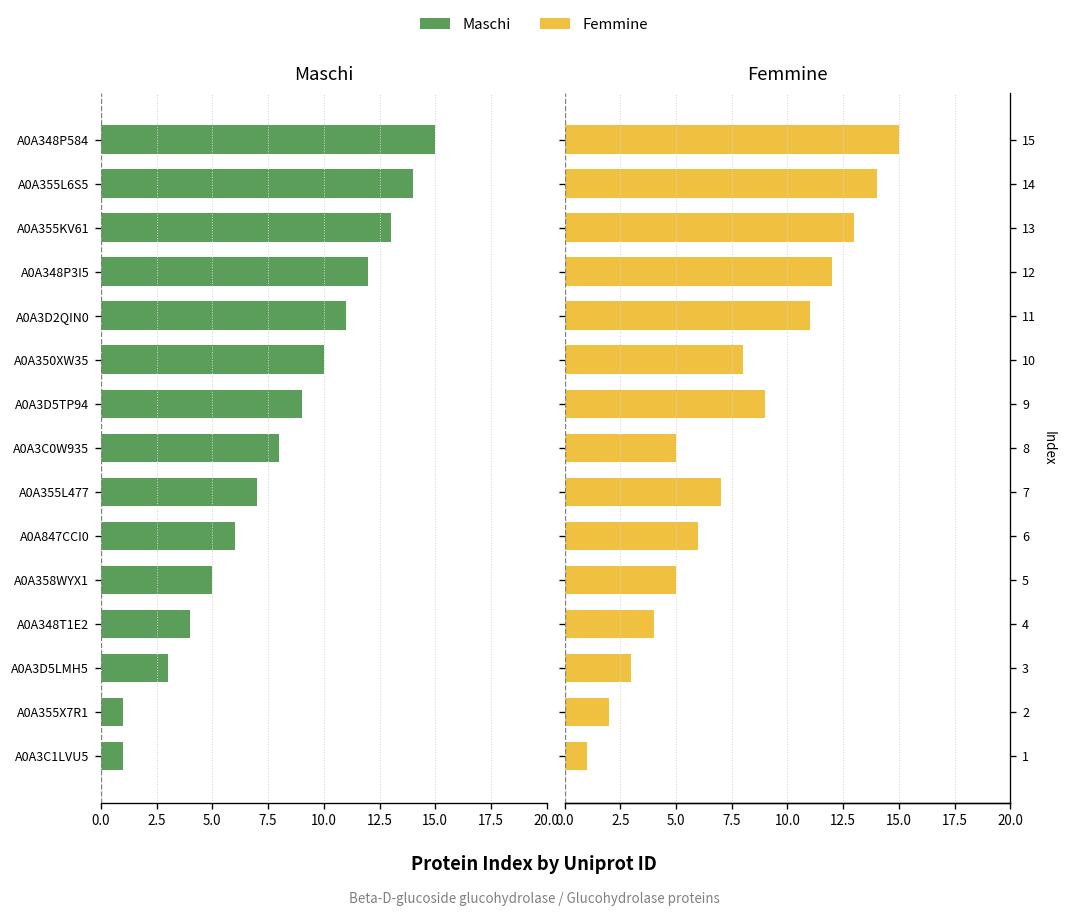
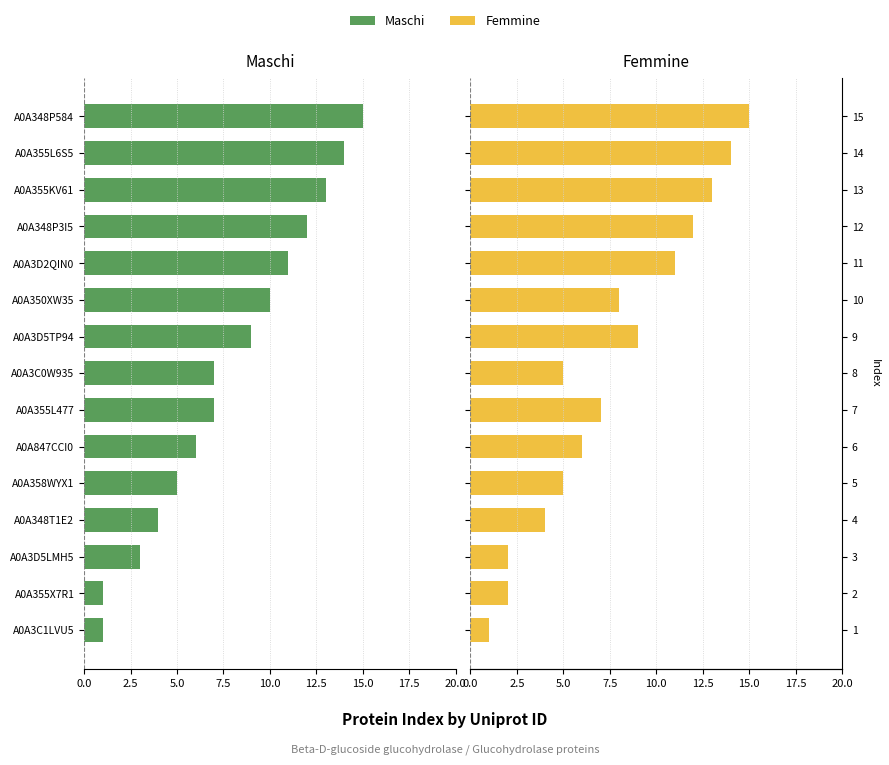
Maschi, A0A3C0W935: 8 -> 7
Femmine, 3: 3 -> 2
